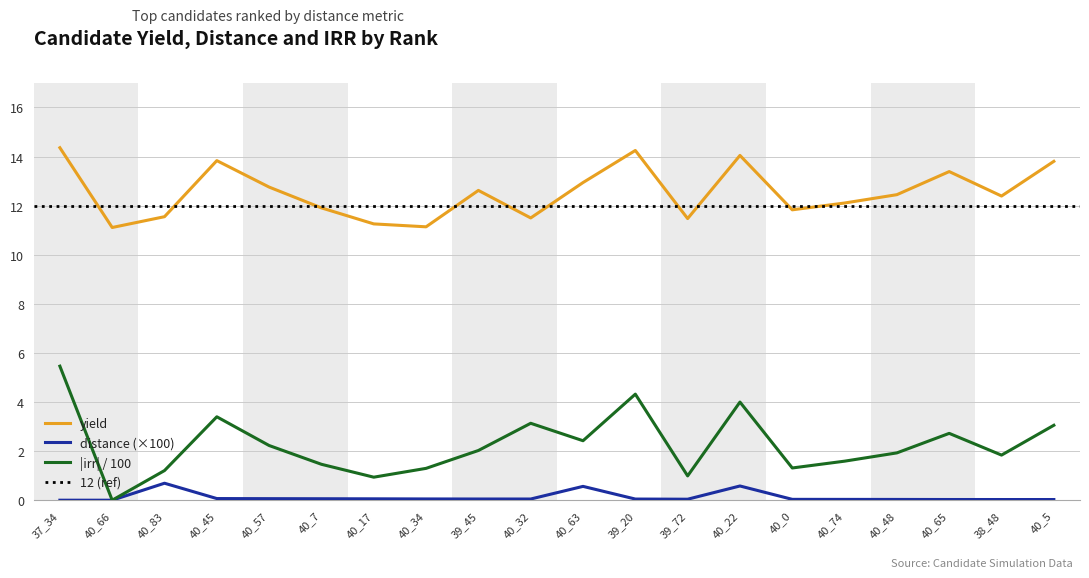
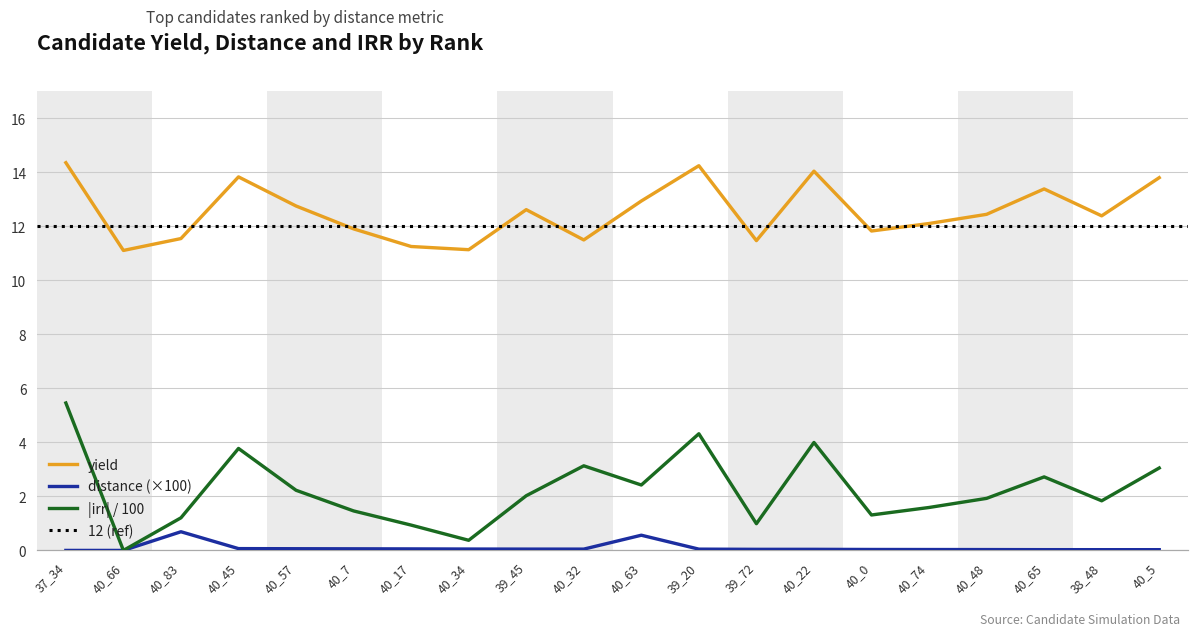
|irr| / 100, 40_45: 3.4 -> 3.8
|irr| / 100, 40_34: 1.3 -> 0.4
distance (×100), 40_22: 0.6 -> 0.0
